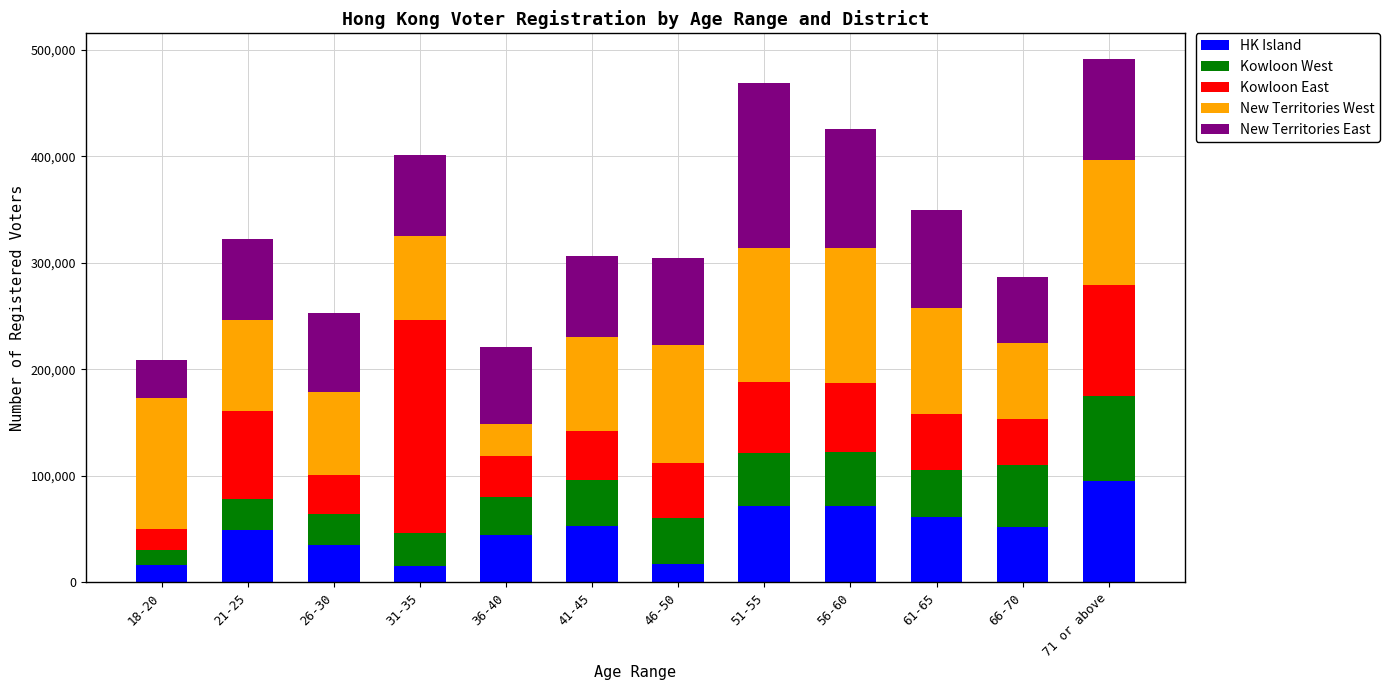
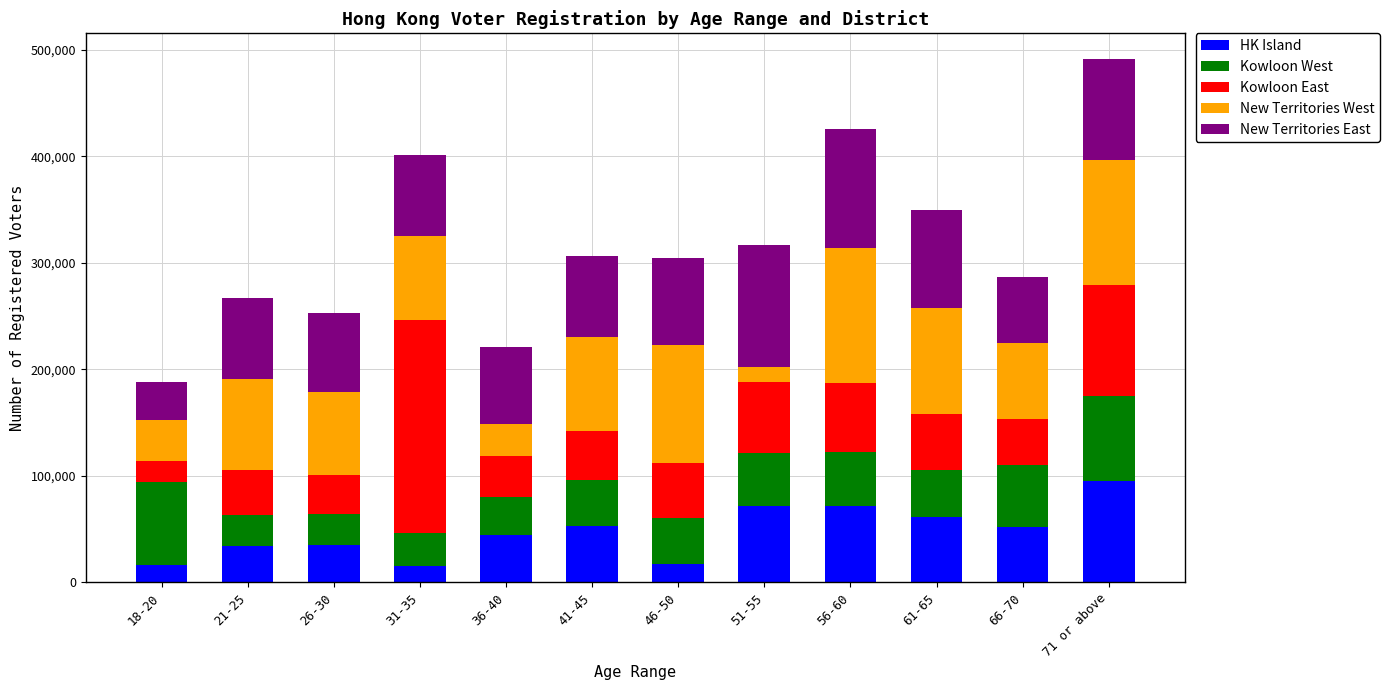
Kowloon West, 18-20: 14,000 -> 79,000
New Territories West, 18-20: 123,000 -> 38,000
HK Island, 21-25: 49,000 -> 34,000
Kowloon East, 21-25: 82,000 -> 42,000
New Territories West, 51-55: 126,000 -> 15,000
New Territories East, 51-55: 156,000 -> 114,000
